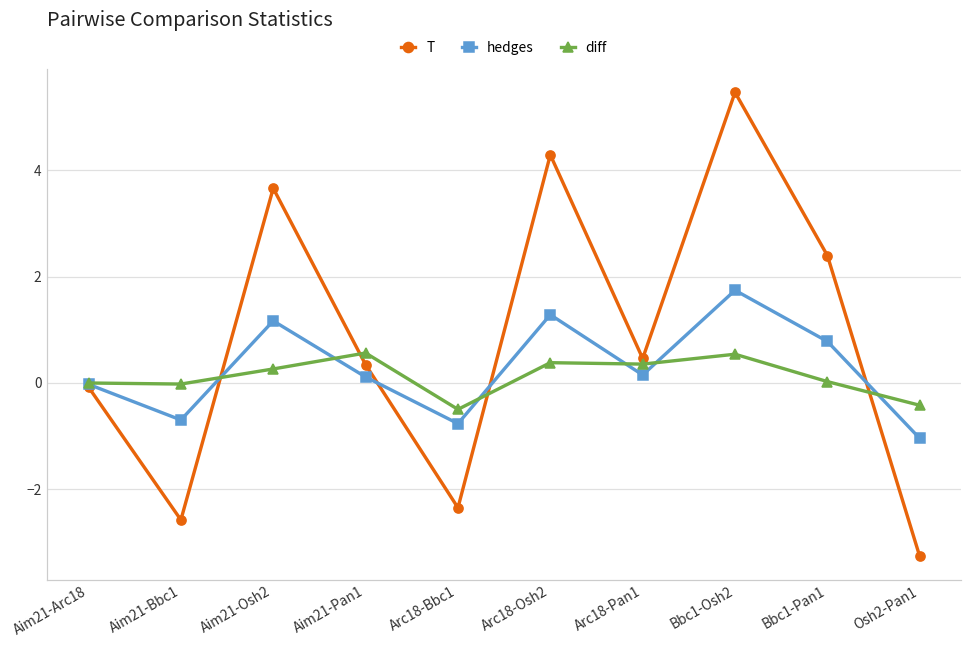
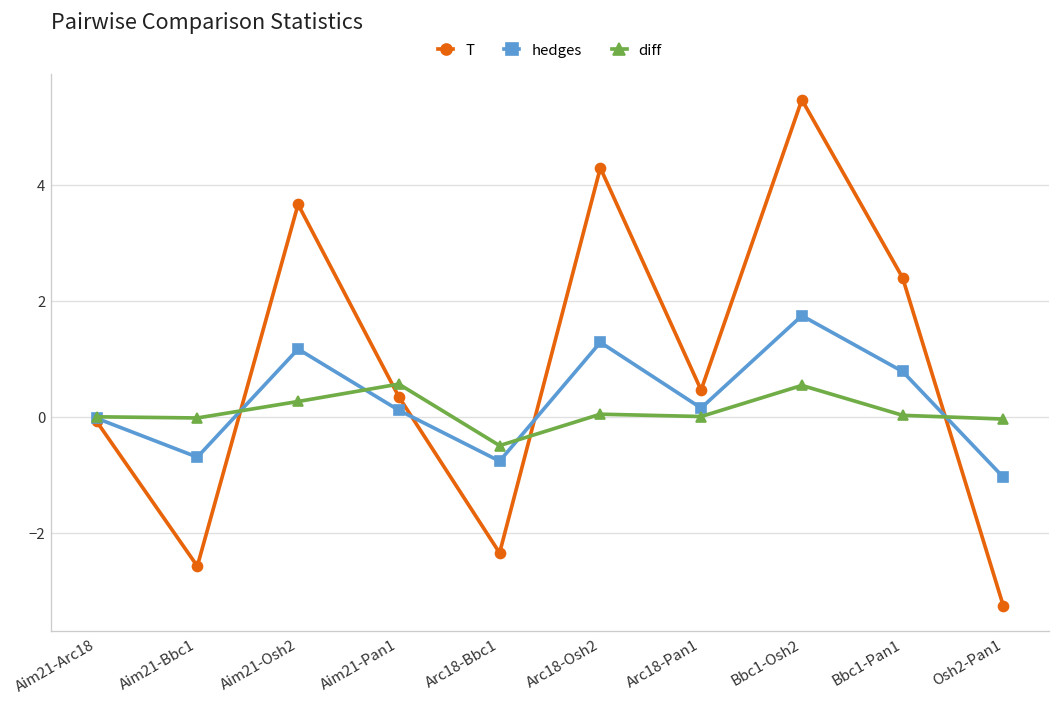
diff, Arc18-Osh2: 0.4 -> 0.0
diff, Arc18-Pan1: 0.4 -> 0.0
diff, Osh2-Pan1: -0.4 -> 0.0
